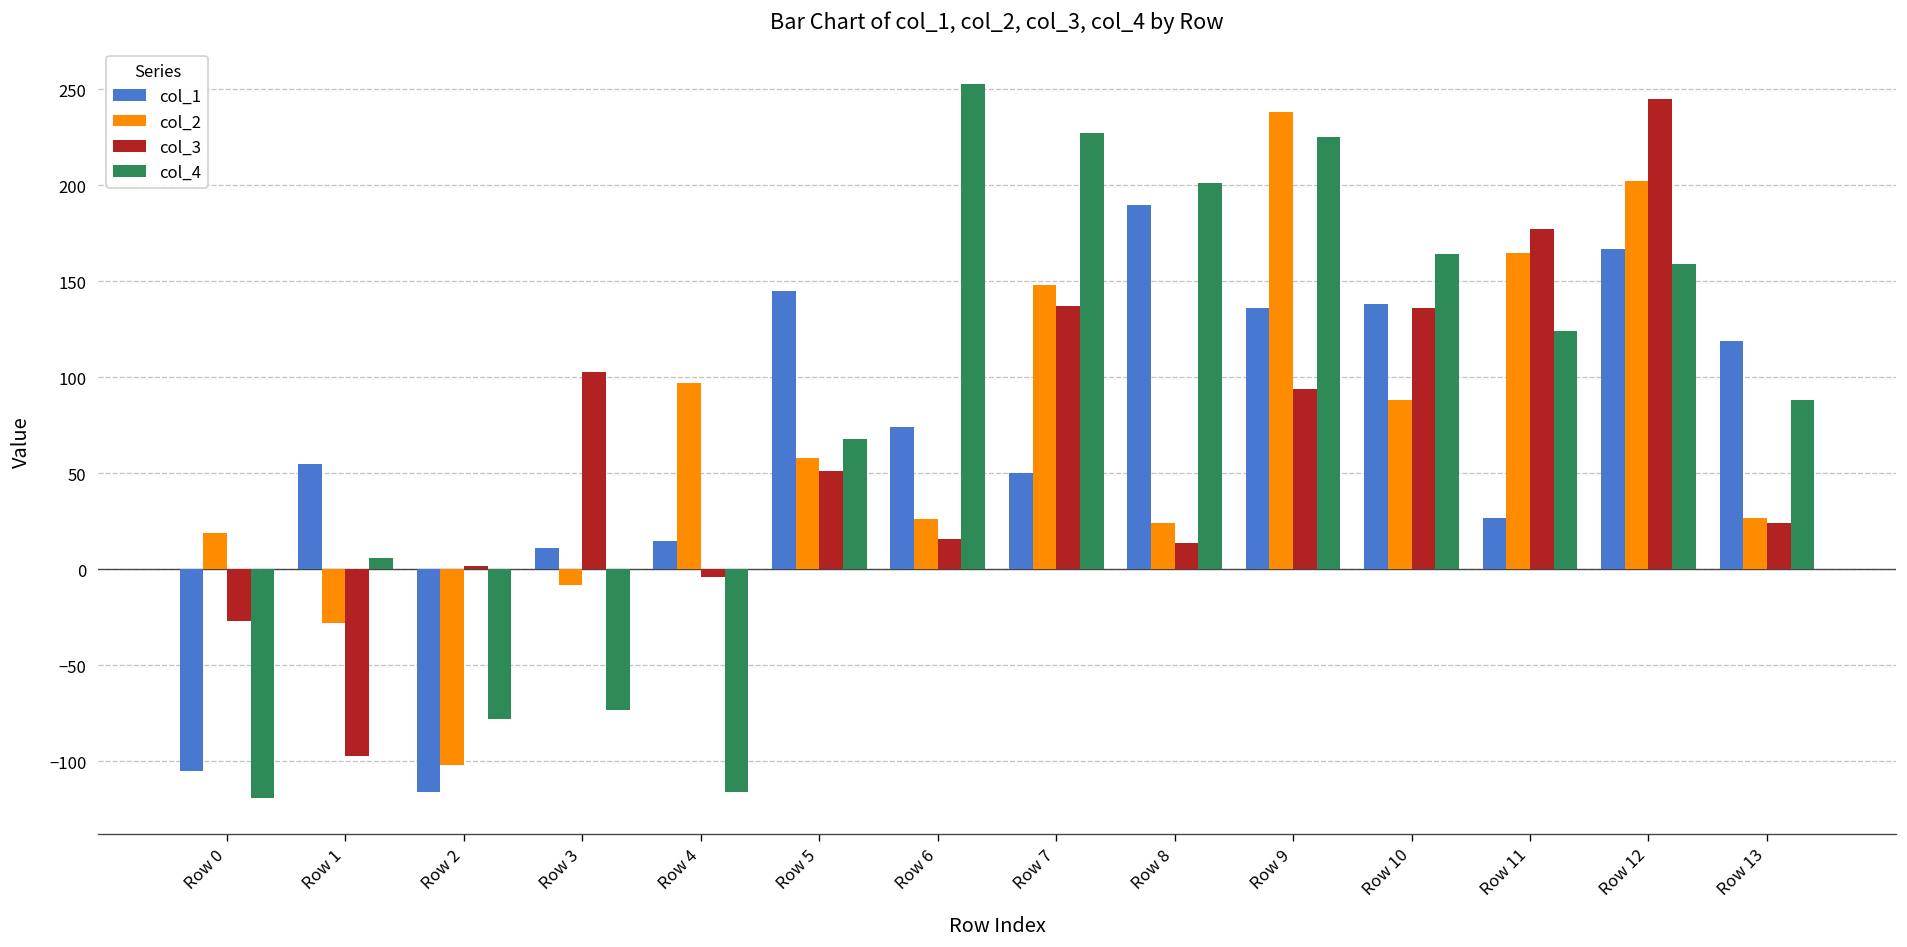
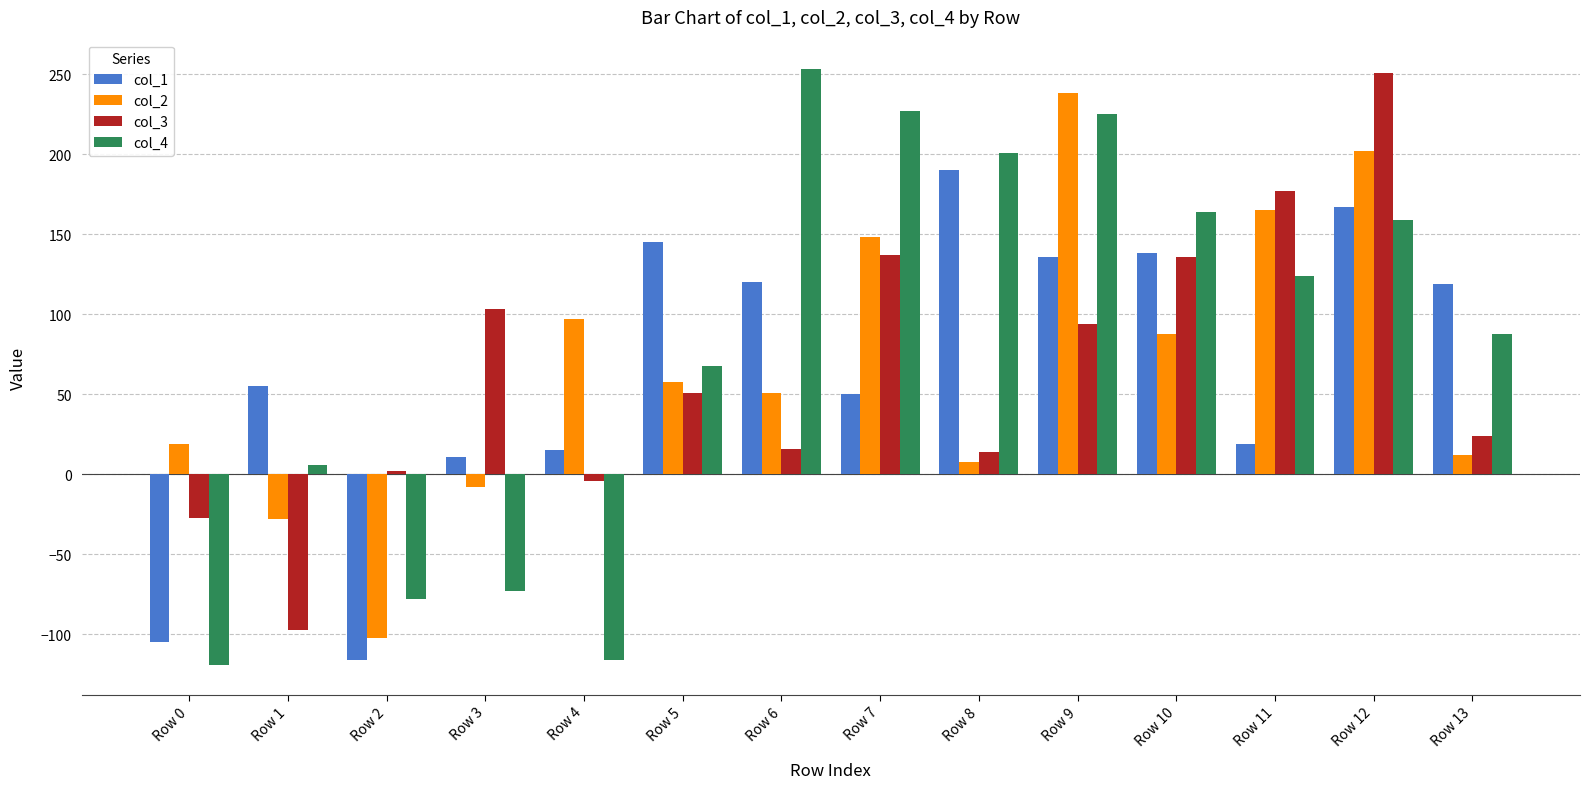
col_1, Row 6: 74 -> 120
col_2, Row 6: 26 -> 51
col_2, Row 8: 24 -> 8
col_1, Row 11: 27 -> 19
col_3, Row 12: 245 -> 251
col_2, Row 13: 27 -> 12
